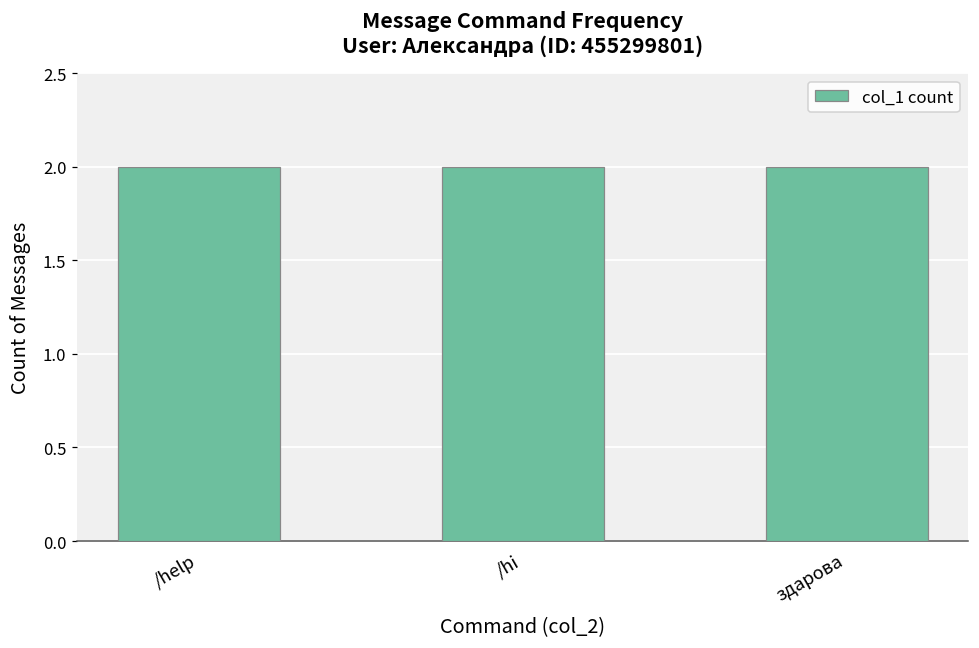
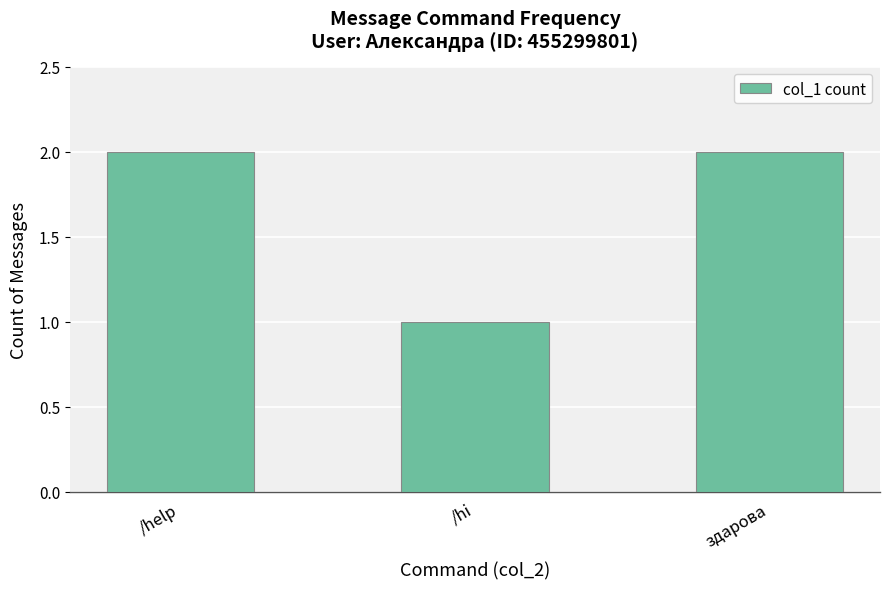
/hi: 2 -> 1
